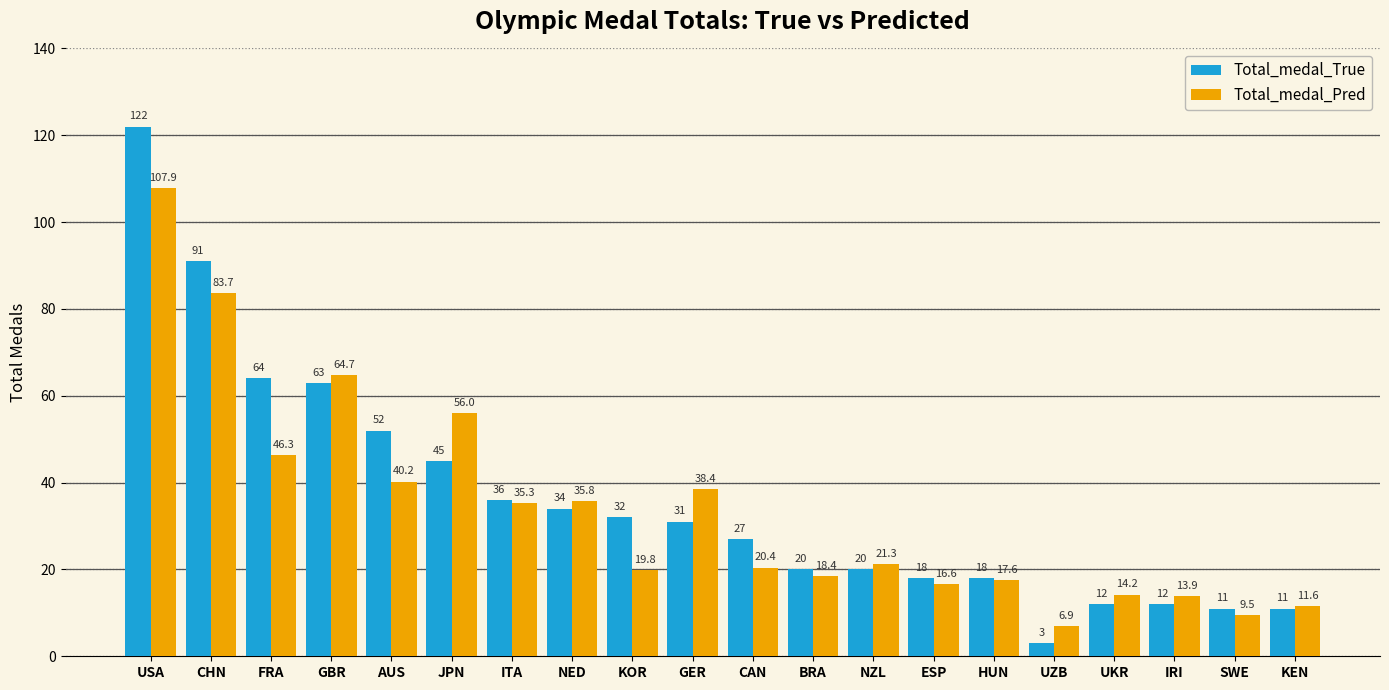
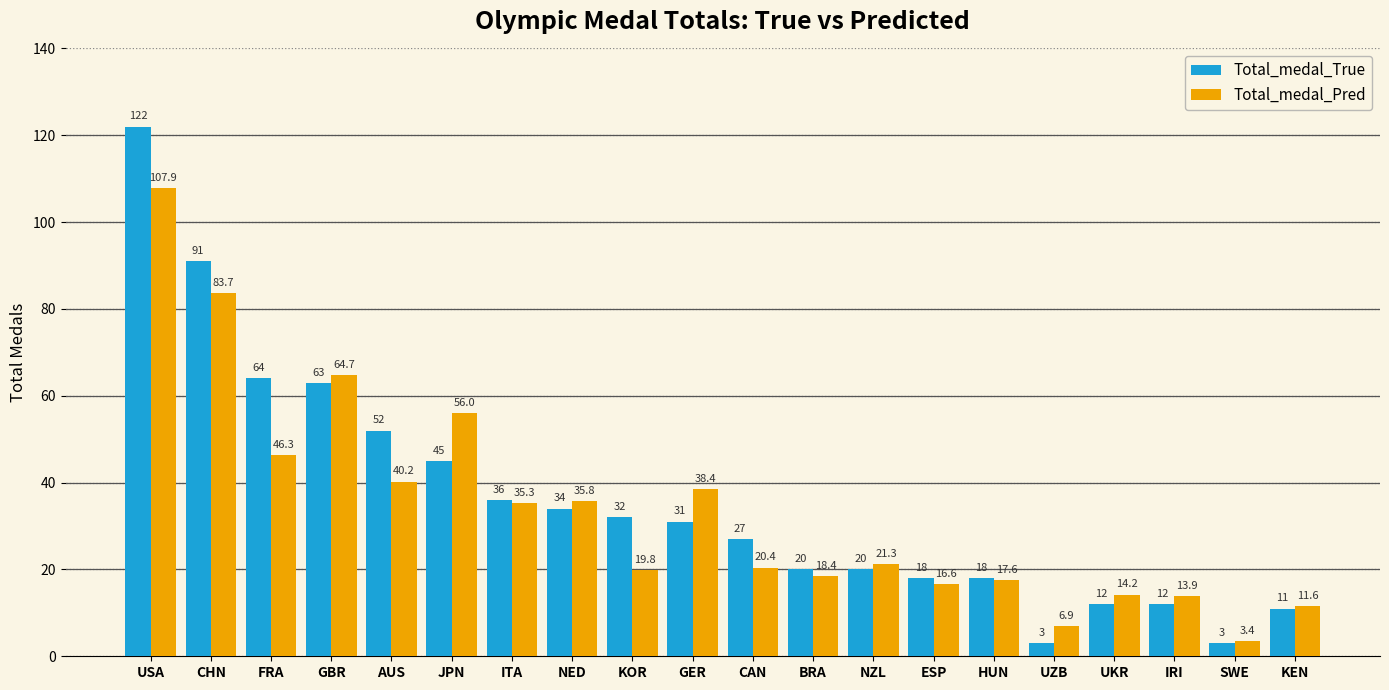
Total_medal_True, SWE: 11 -> 3
Total_medal_Pred, SWE: 9.5 -> 3.4
